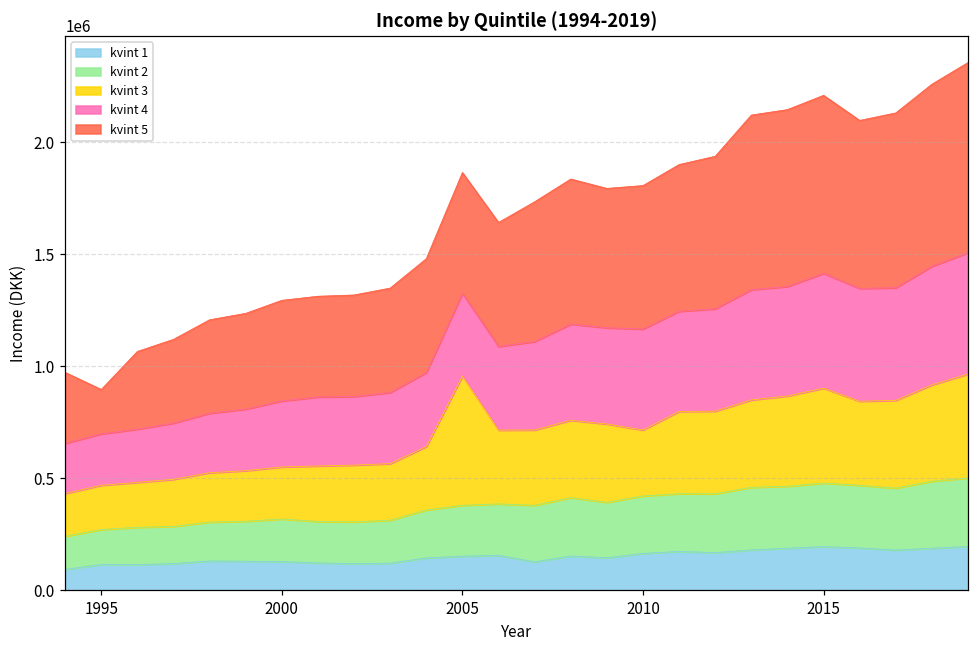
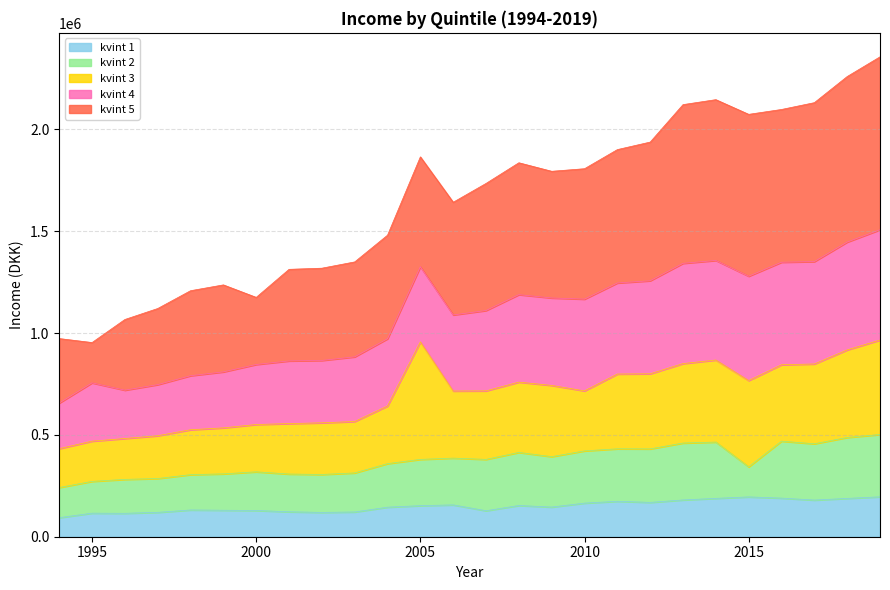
kvint 4, 1995: 230000 -> 290000
kvint 5, 2000: 450000 -> 330000
kvint 2, 2015: 280000 -> 150000
